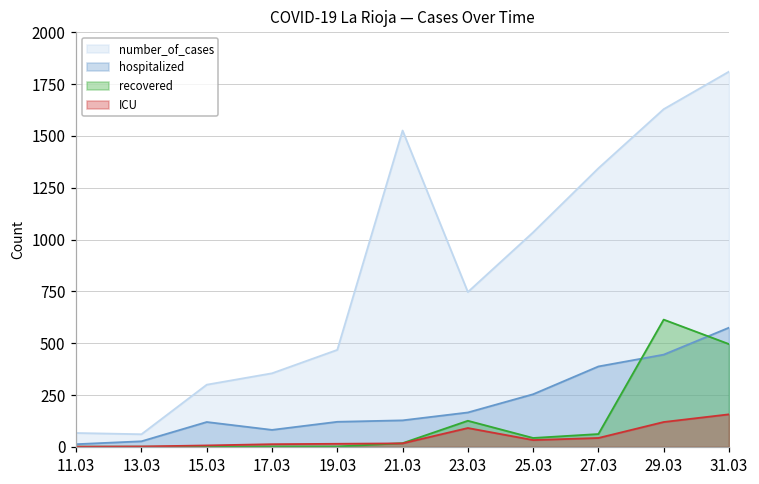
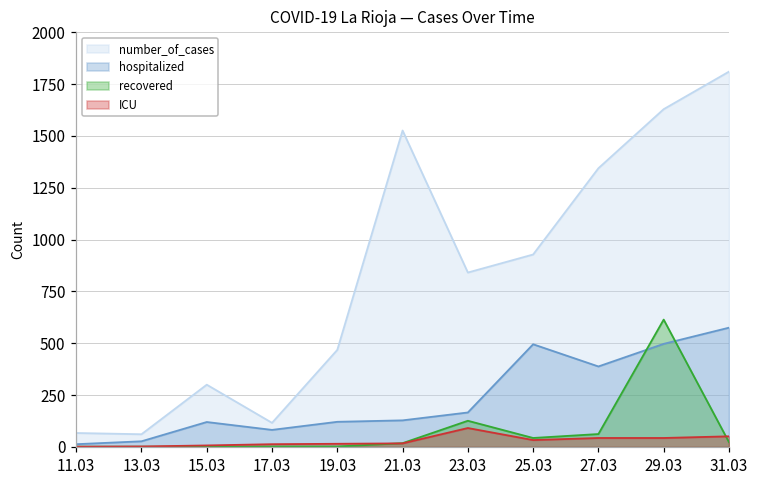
number_of_cases, 17.03: 360 -> 120
number_of_cases, 23.03: 750 -> 840
number_of_cases, 25.03: 1040 -> 930
hospitalized, 25.03: 250 -> 500
hospitalized, 29.03: 450 -> 500
ICU, 29.03: 120 -> 40
recovered, 31.03: 500 -> 20
ICU, 31.03: 160 -> 50
